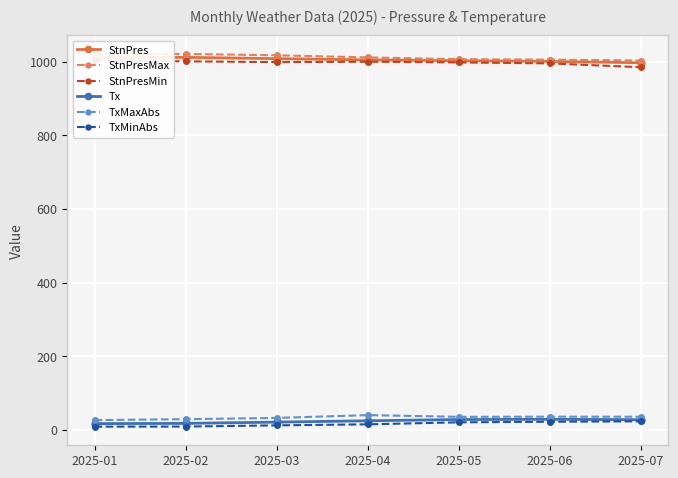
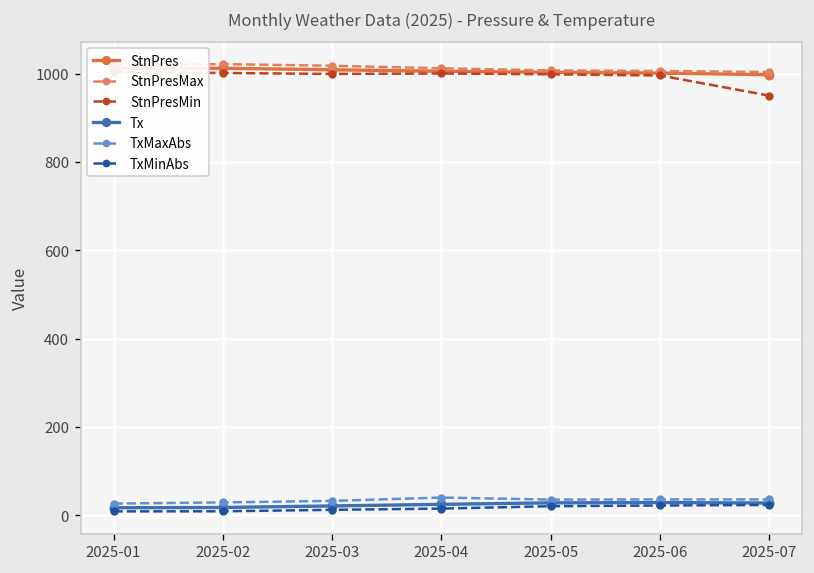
StnPresMin, 2025-07: 990 -> 950
